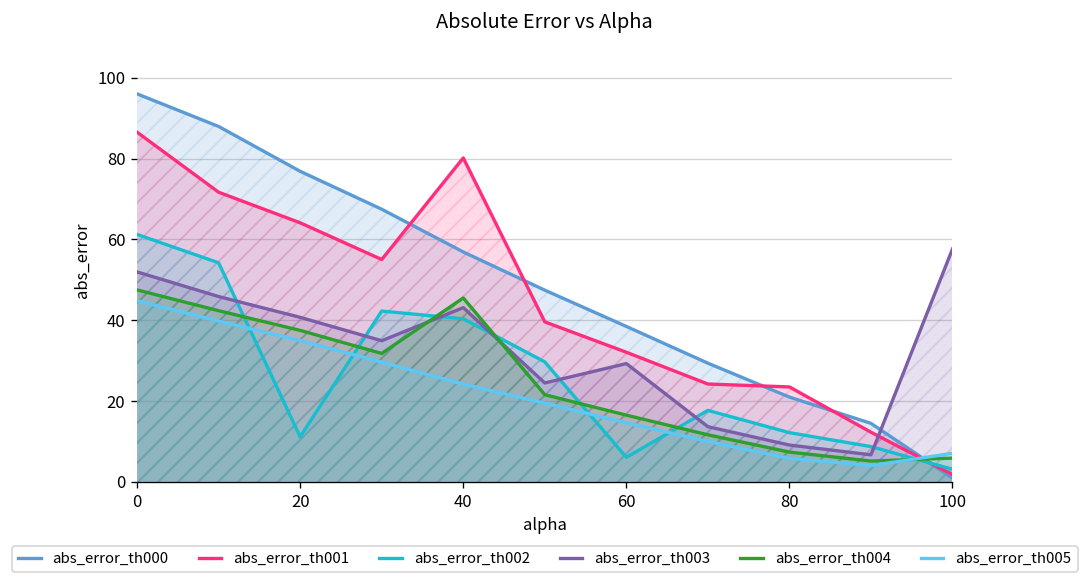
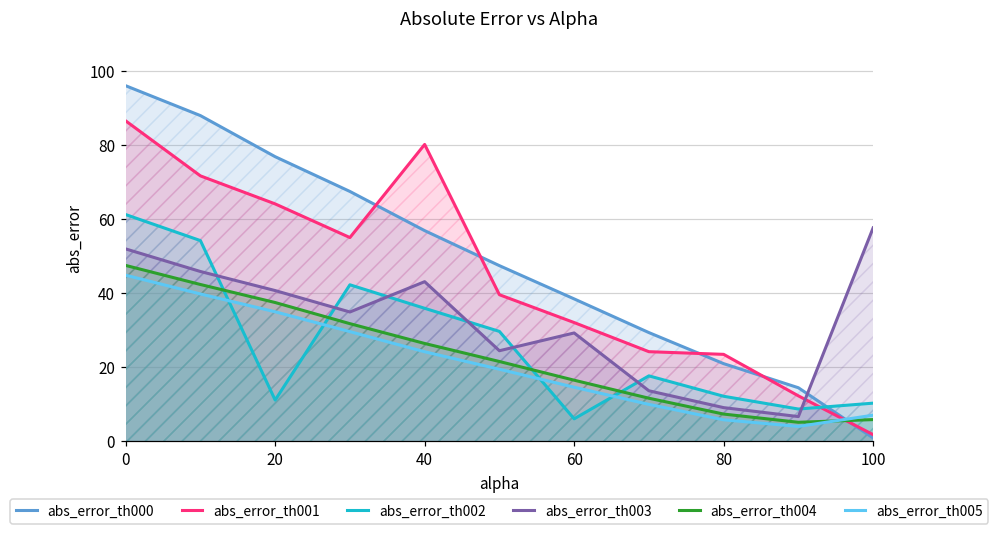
abs_error_th002, 40: 40 -> 36
abs_error_th004, 40: 46 -> 26
abs_error_th002, 100: 3 -> 10
